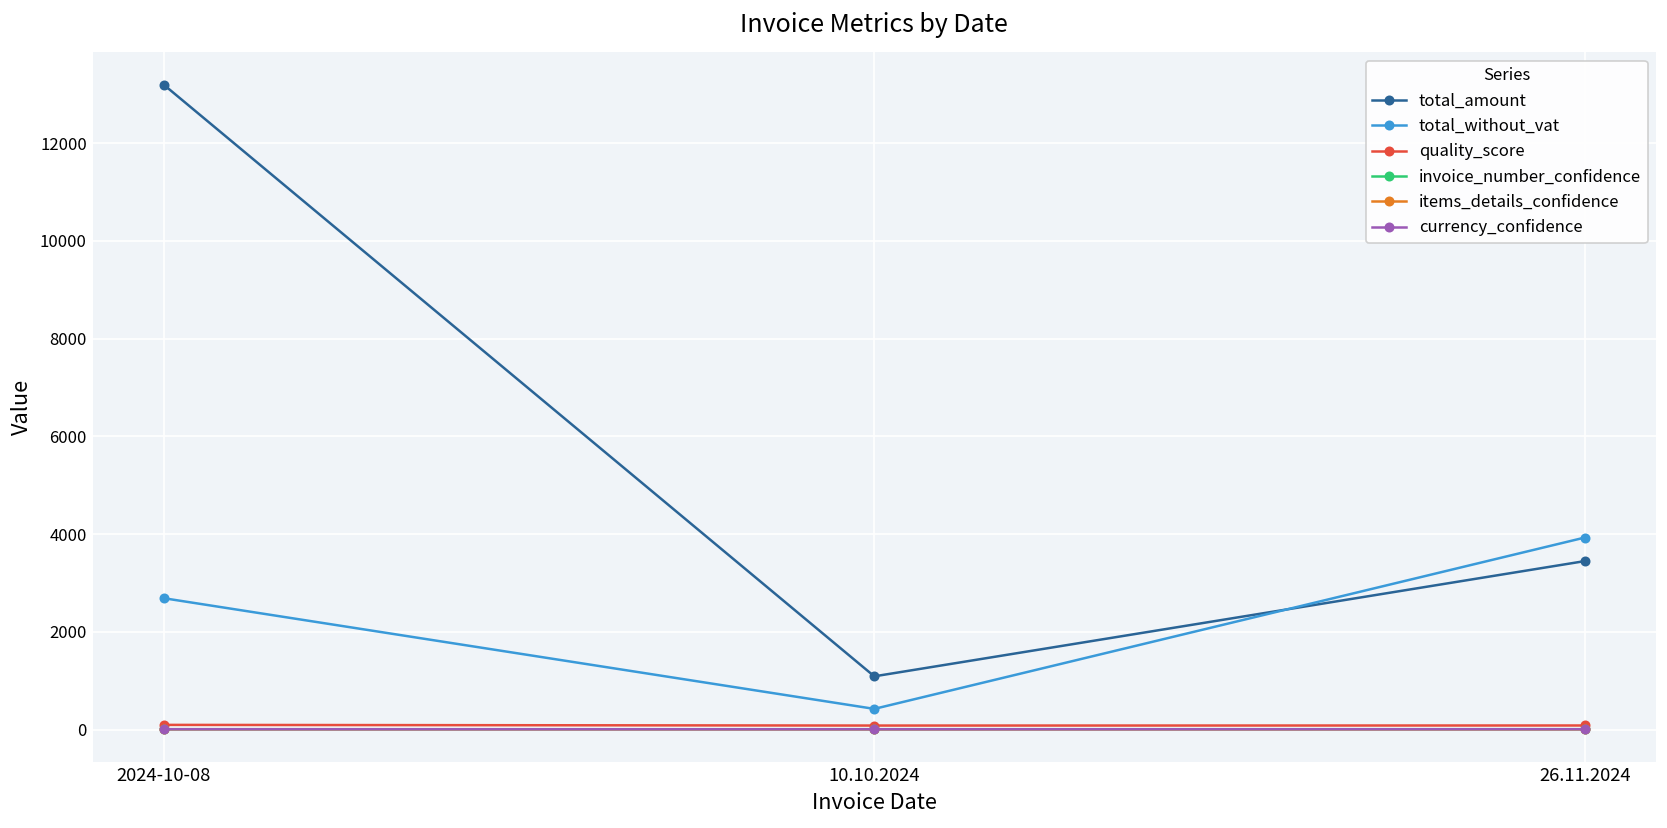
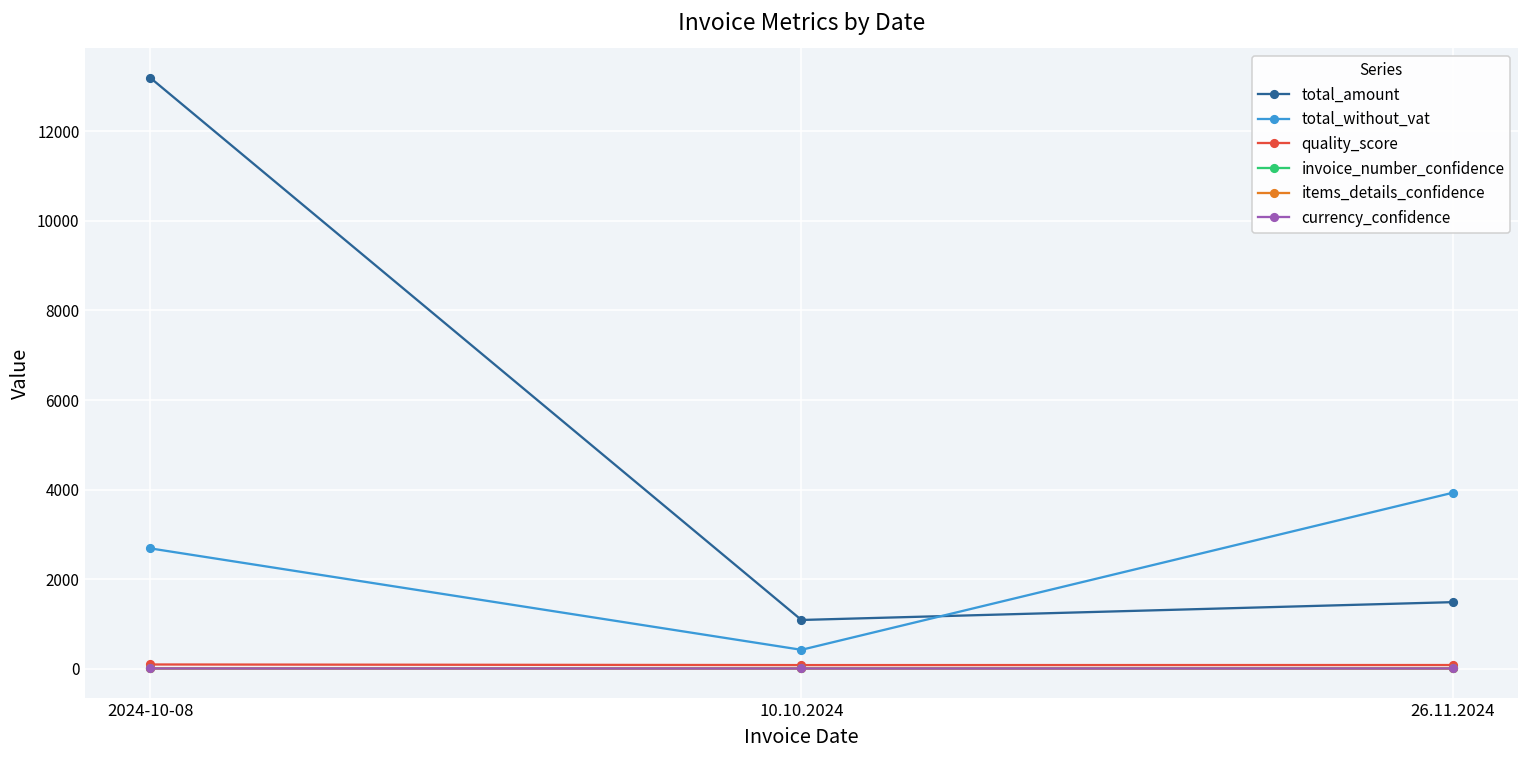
total_amount, 26.11.2024: 3500 -> 1500
